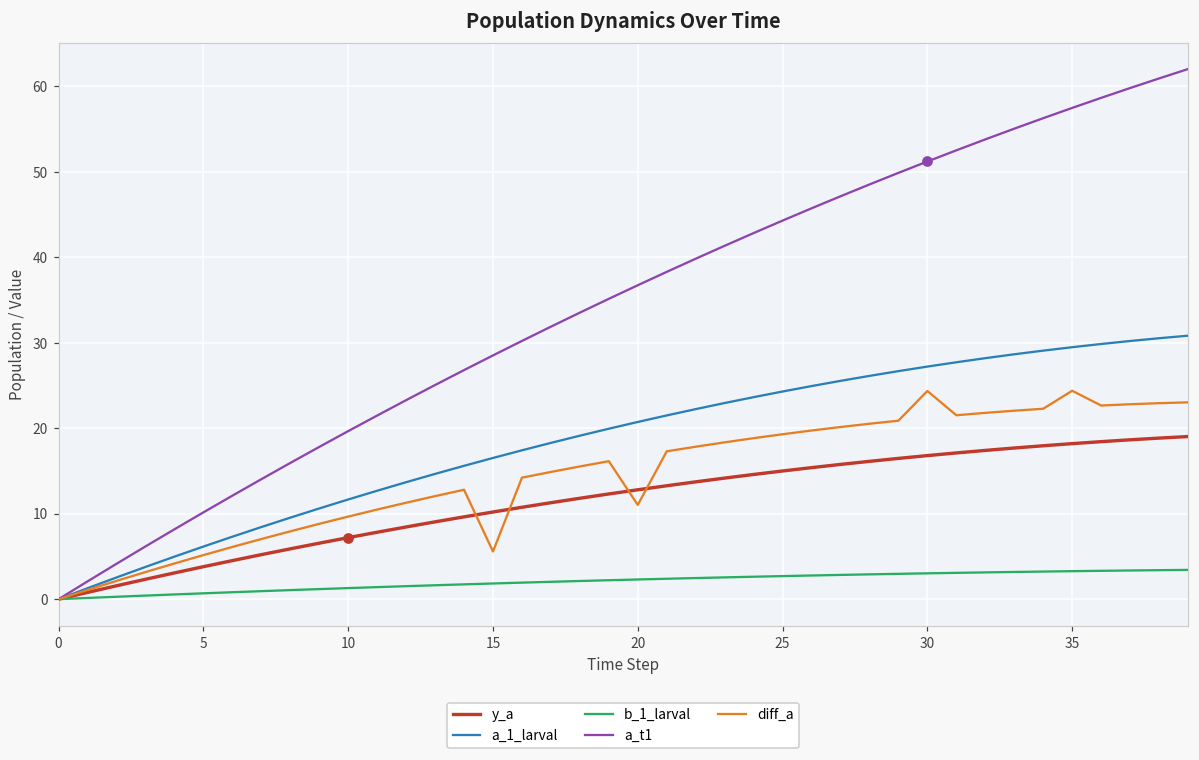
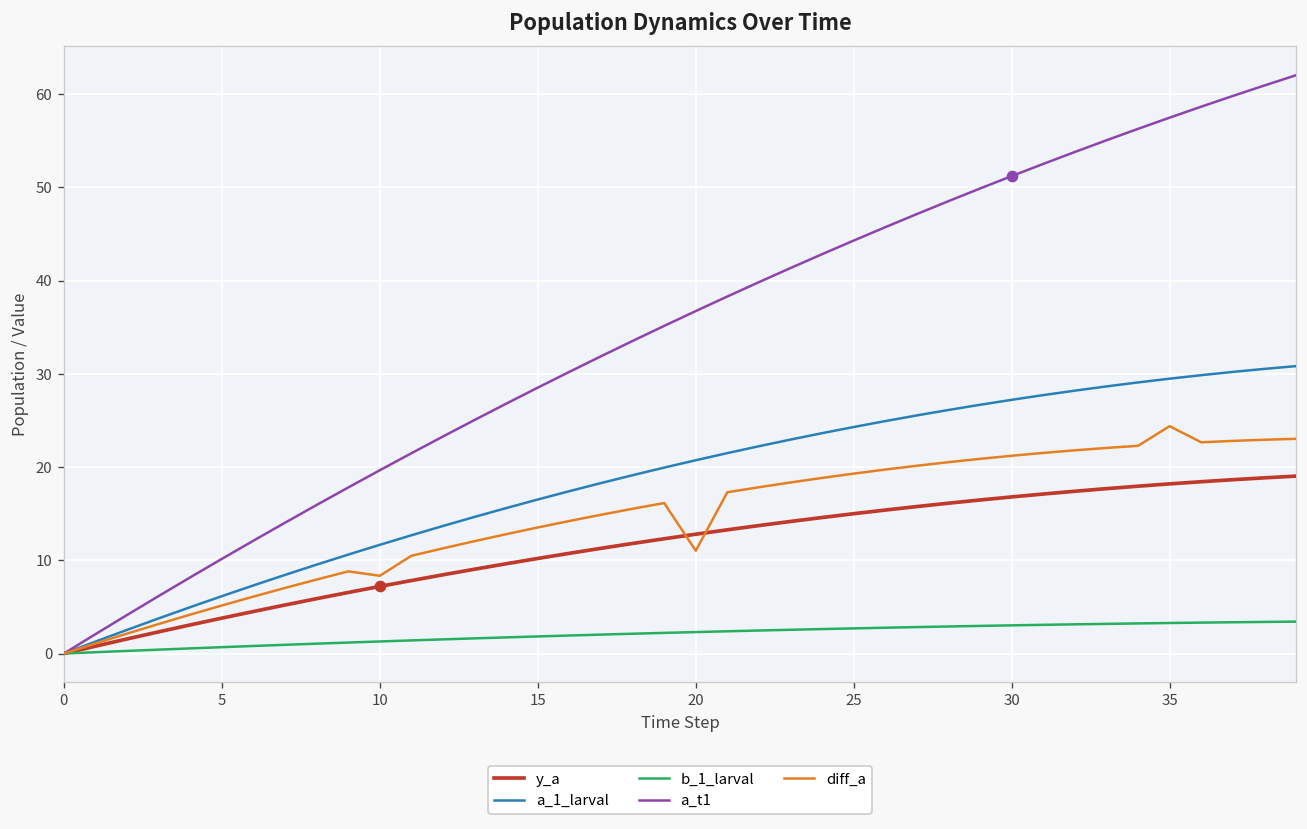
diff_a, 10: 10 -> 8
diff_a, 15: 6 -> 14
diff_a, 30: 24 -> 21
